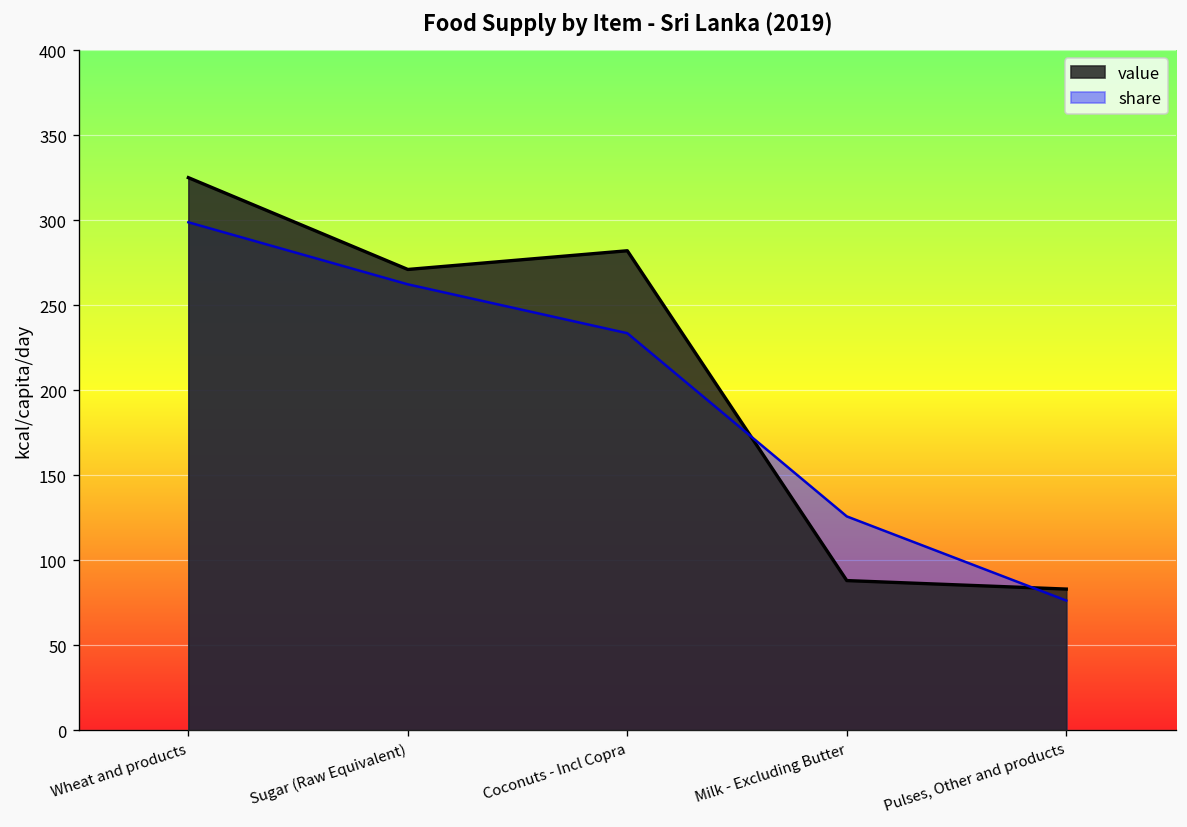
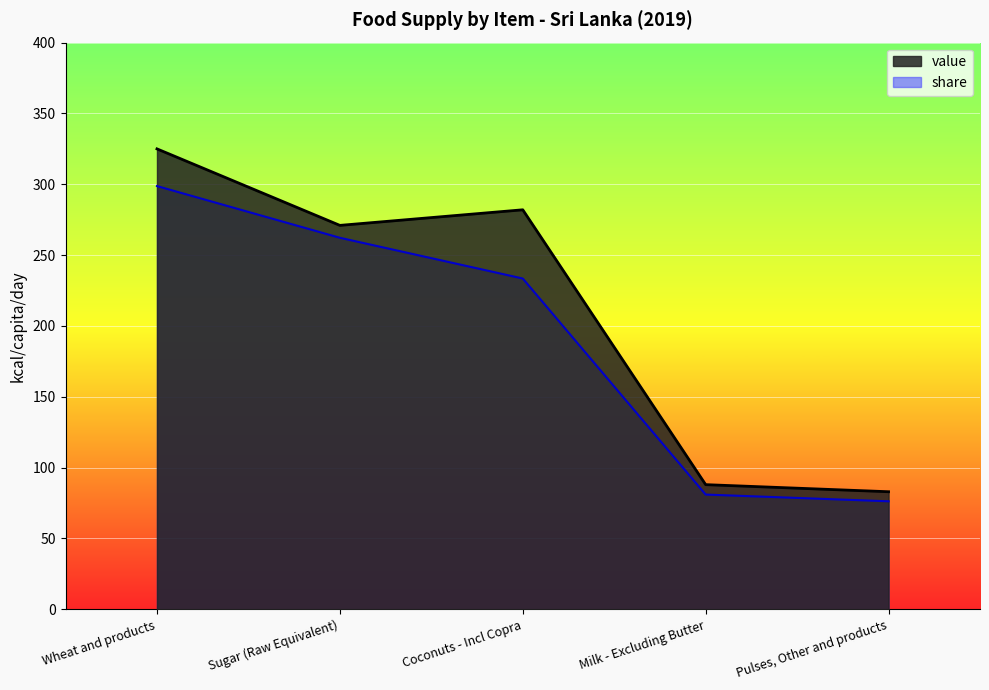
share, Milk - Excluding Butter: 126 -> 81
